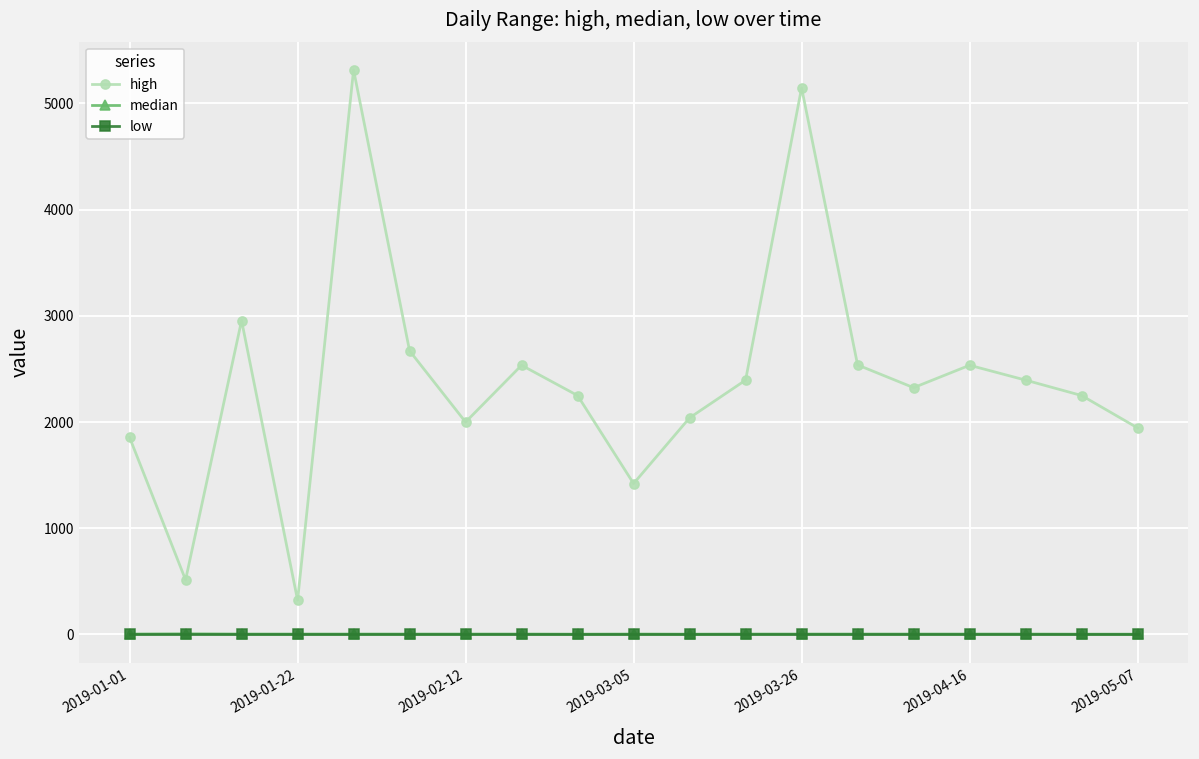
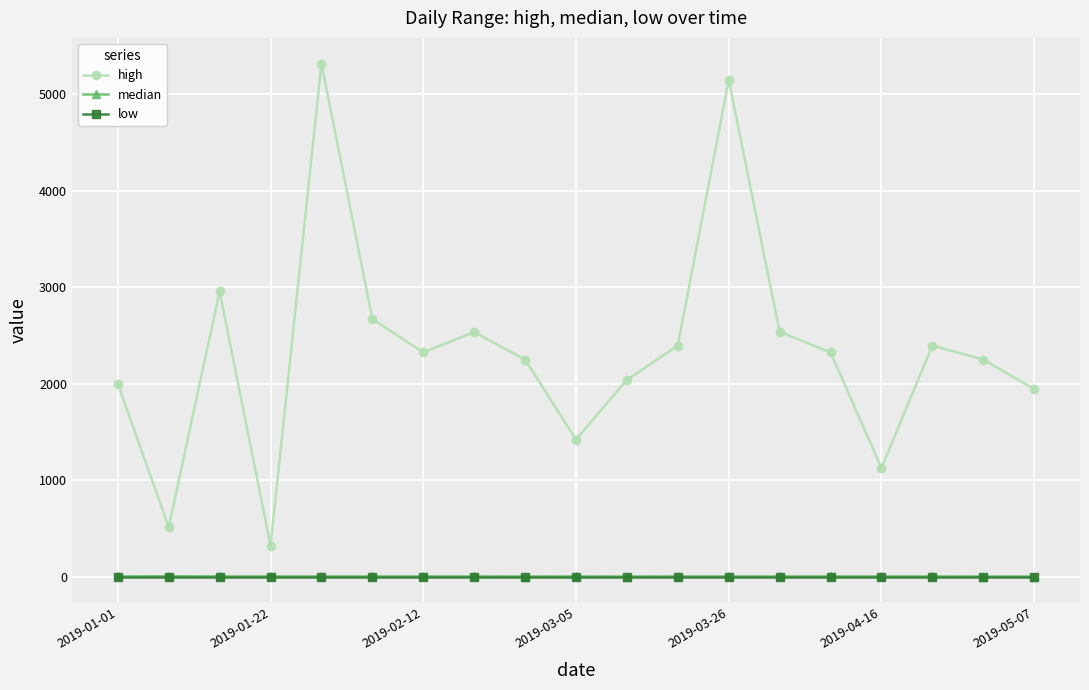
high, 2019-01-01: 1900 -> 2000
high, 2019-02-12: 2000 -> 2300
high, 2019-04-16: 2500 -> 1100
